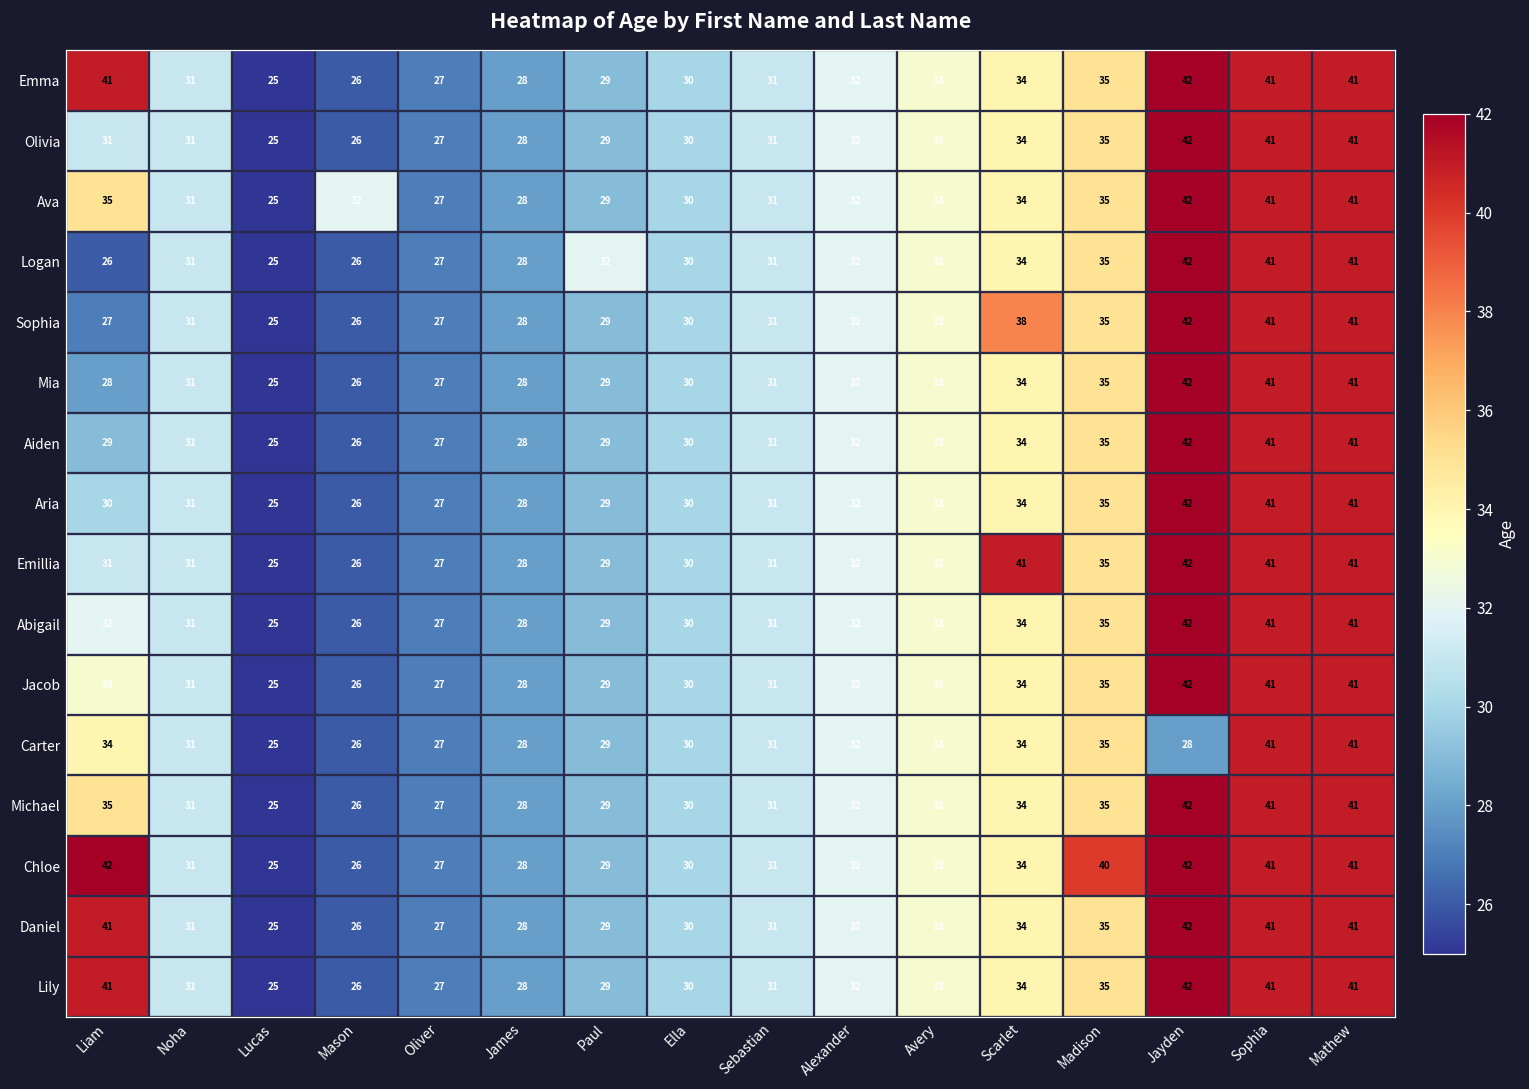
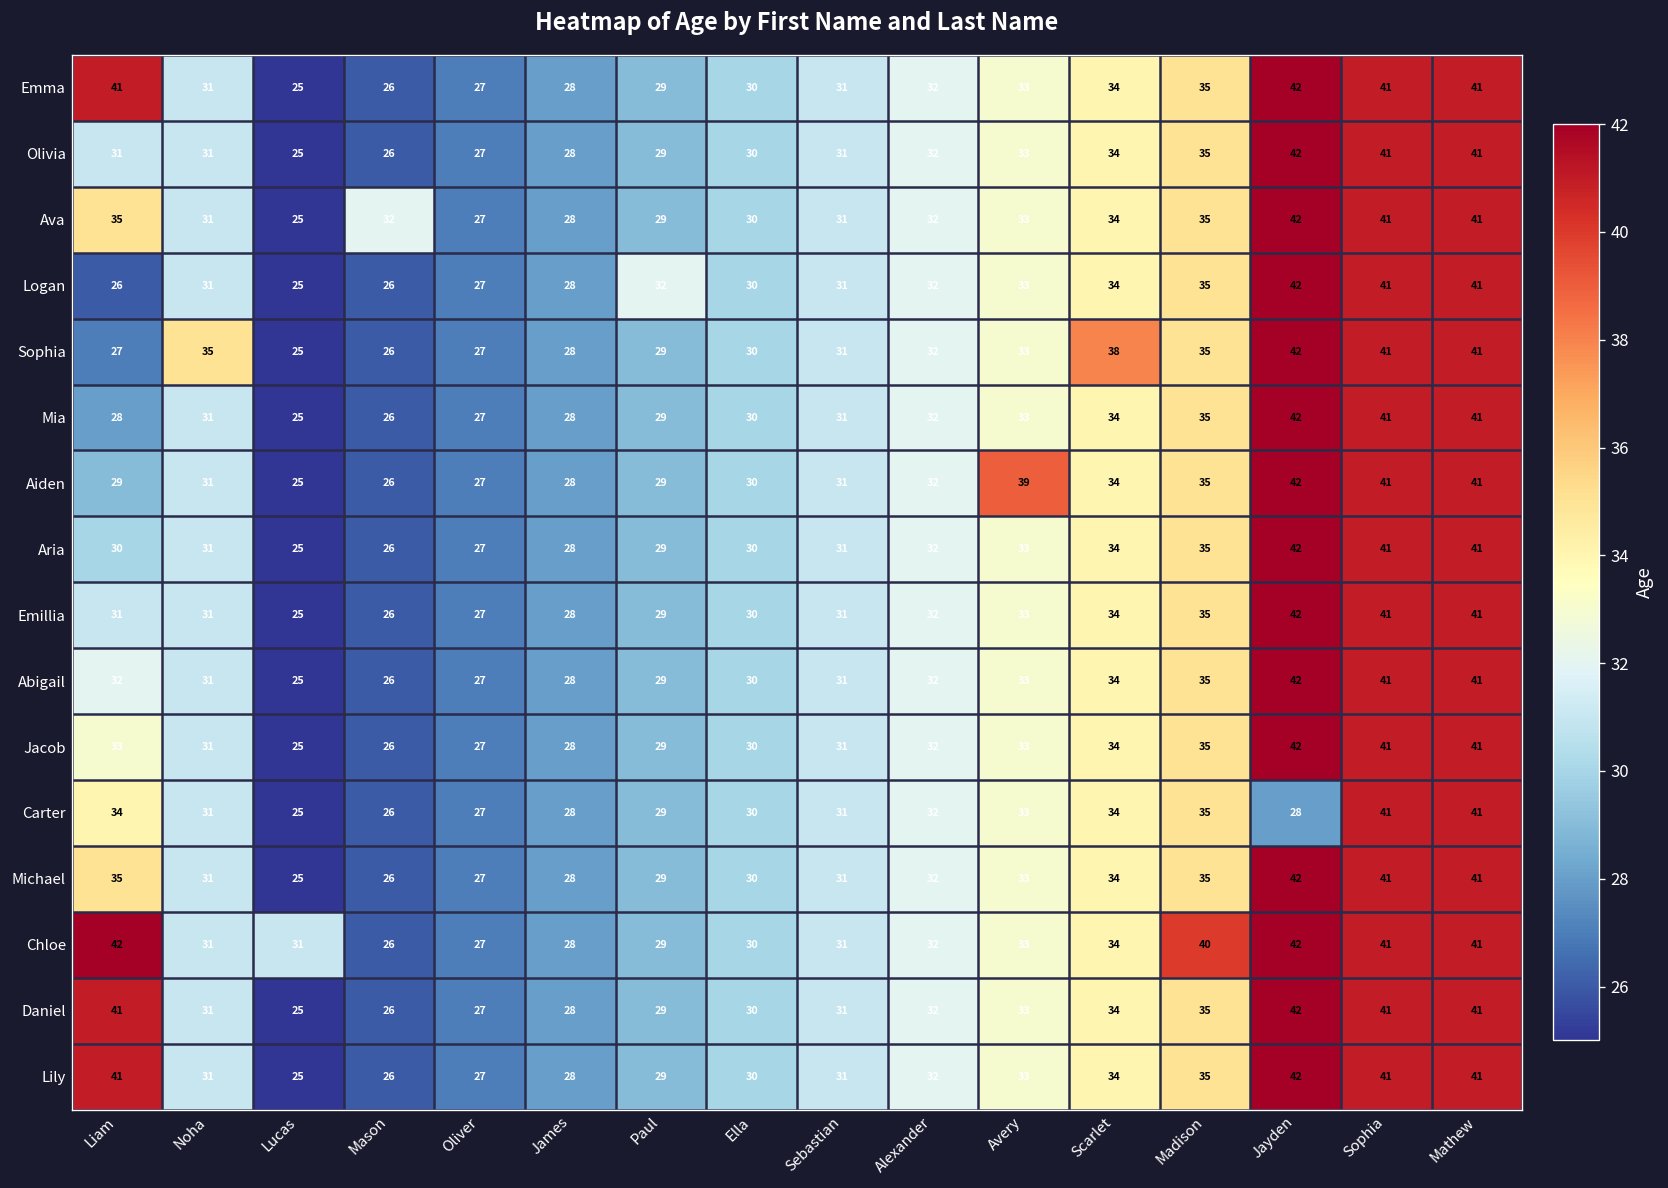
Sophia, Noha: 31 -> 35
Aiden, Avery: 33 -> 39
Emillia, Scarlet: 41 -> 34
Chloe, Lucas: 25 -> 31
